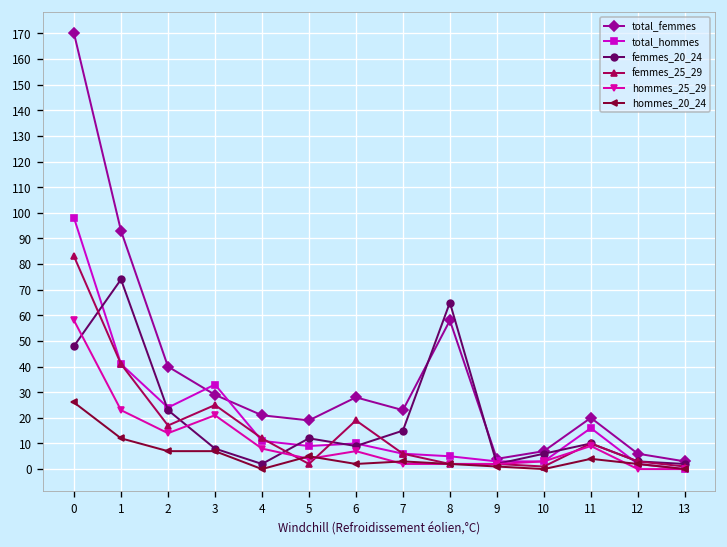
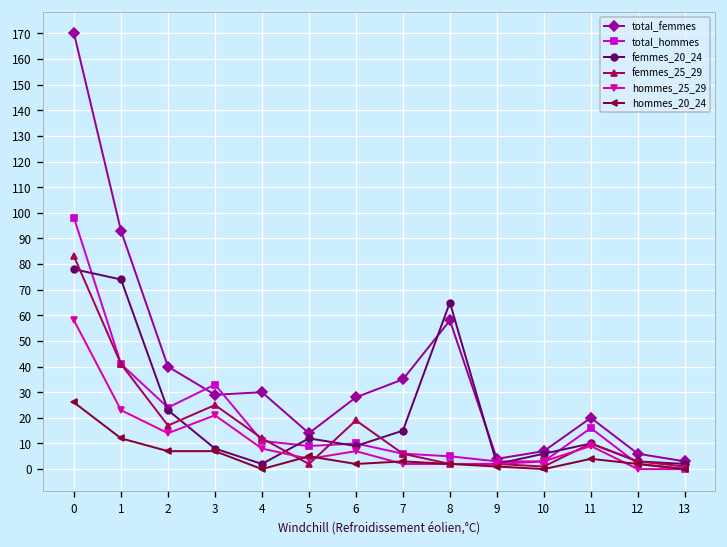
femmes_20_24, 0: 48 -> 78
total_femmes, 4: 21 -> 30
total_femmes, 5: 19 -> 14
total_femmes, 7: 23 -> 35
